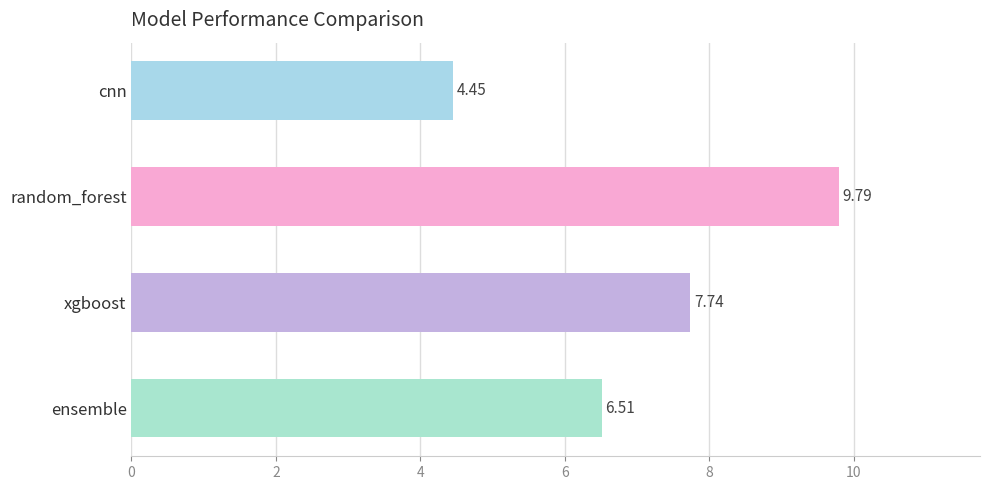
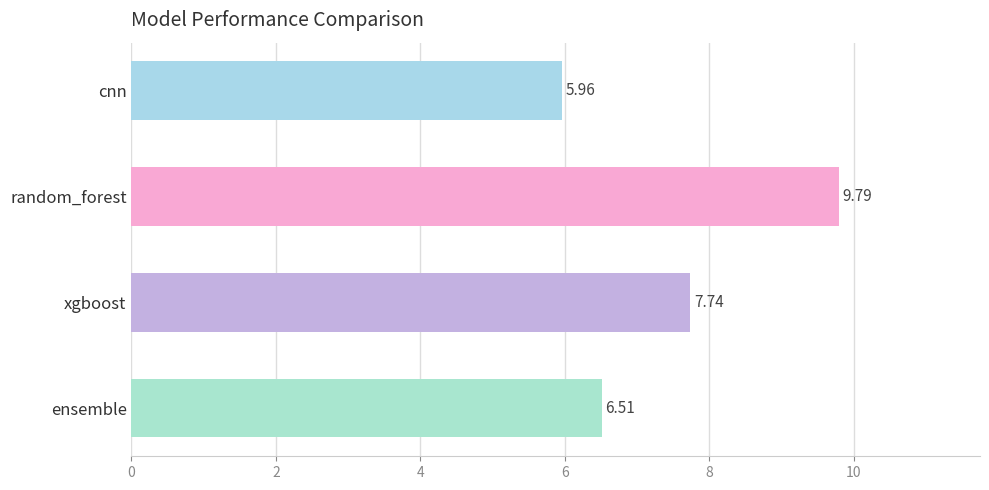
cnn: 4.45 -> 5.96
